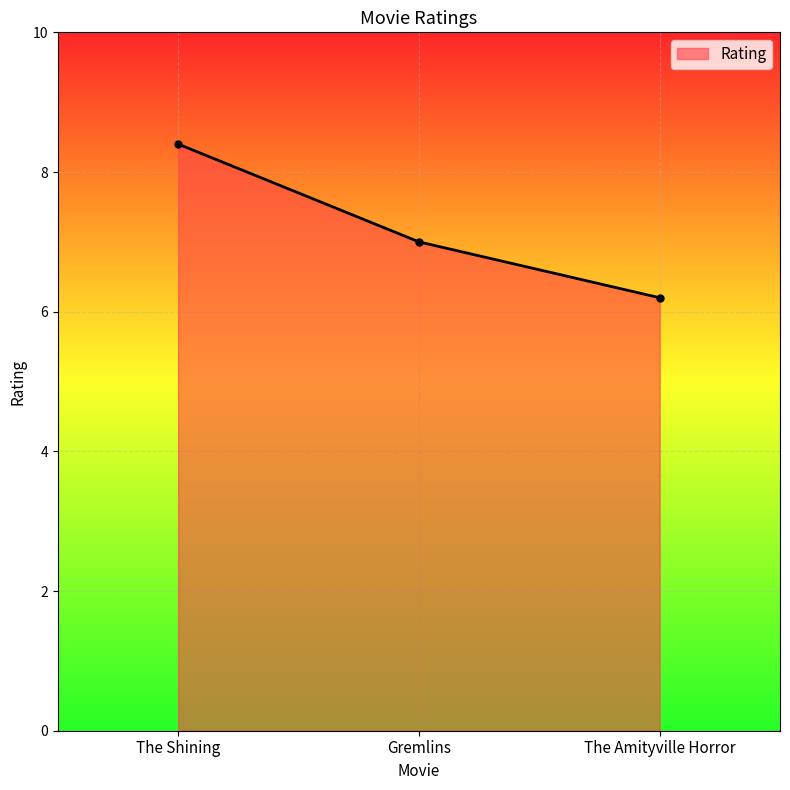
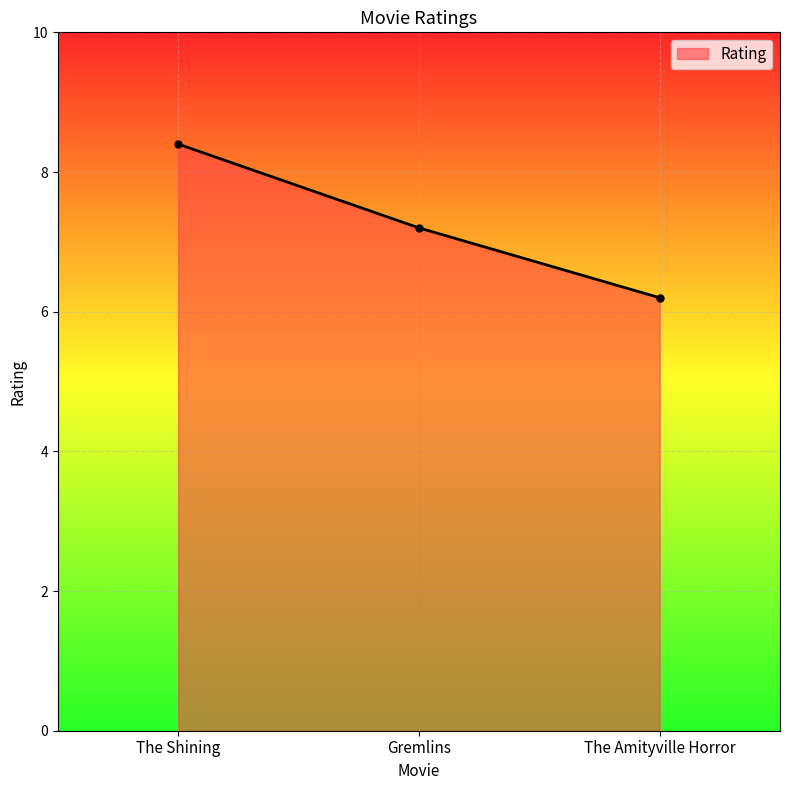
Gremlins: 7.0 -> 7.2
